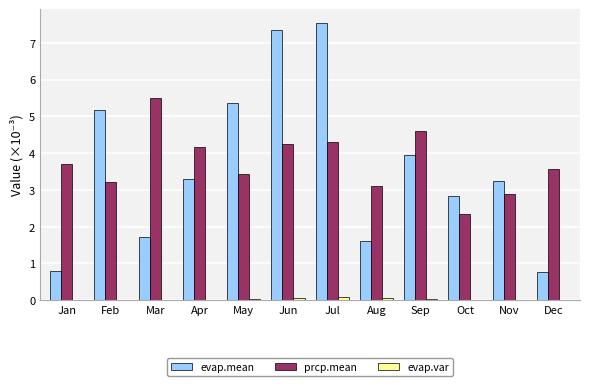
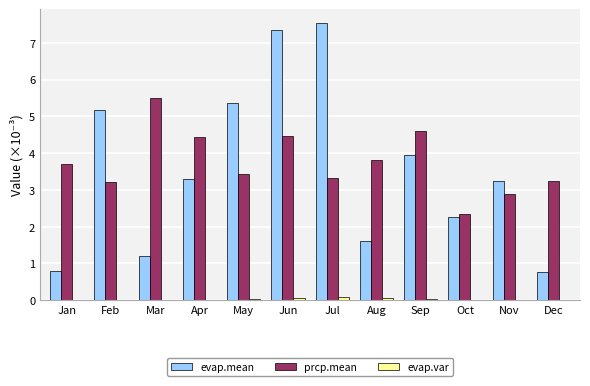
evap.mean, Mar: 1.7 -> 1.2
prcp.mean, Apr: 4.2 -> 4.4
prcp.mean, Jun: 4.3 -> 4.5
prcp.mean, Jul: 4.3 -> 3.3
prcp.mean, Aug: 3.1 -> 3.8
evap.mean, Oct: 2.8 -> 2.3
prcp.mean, Dec: 3.6 -> 3.2
